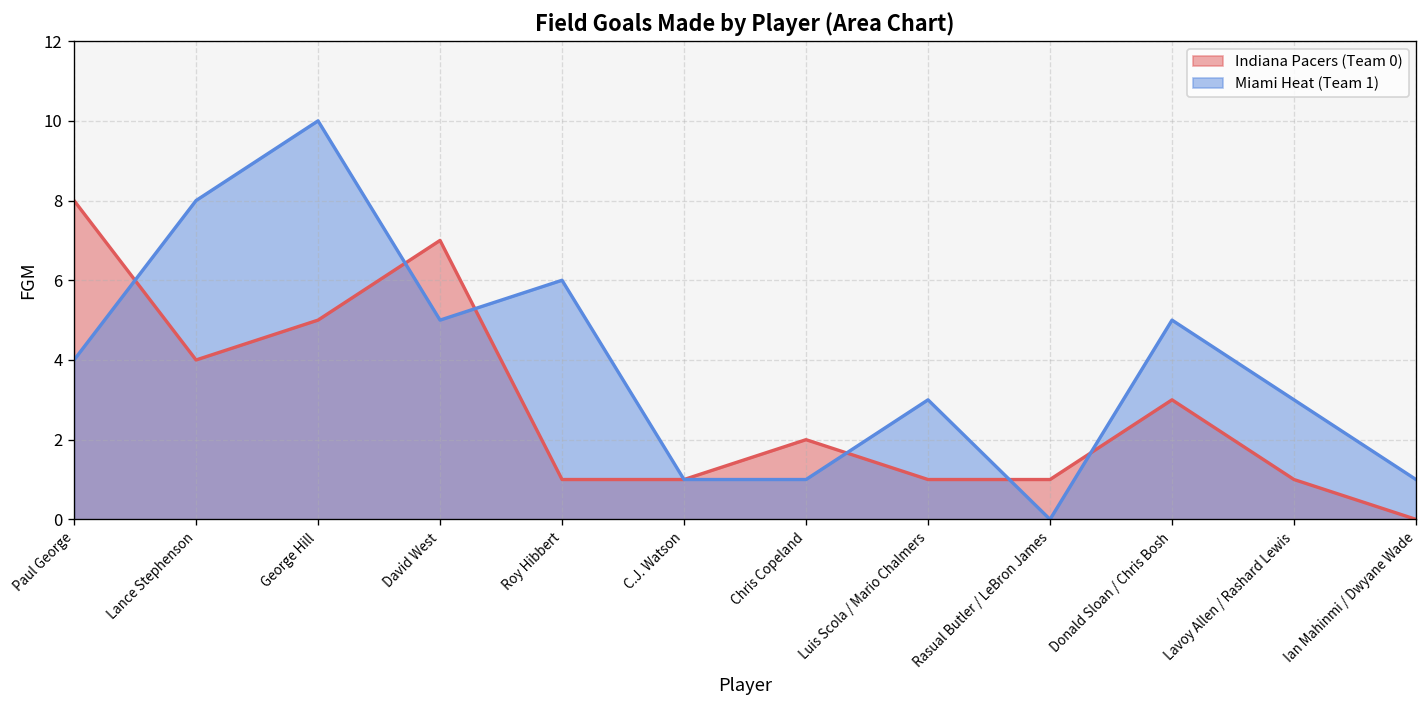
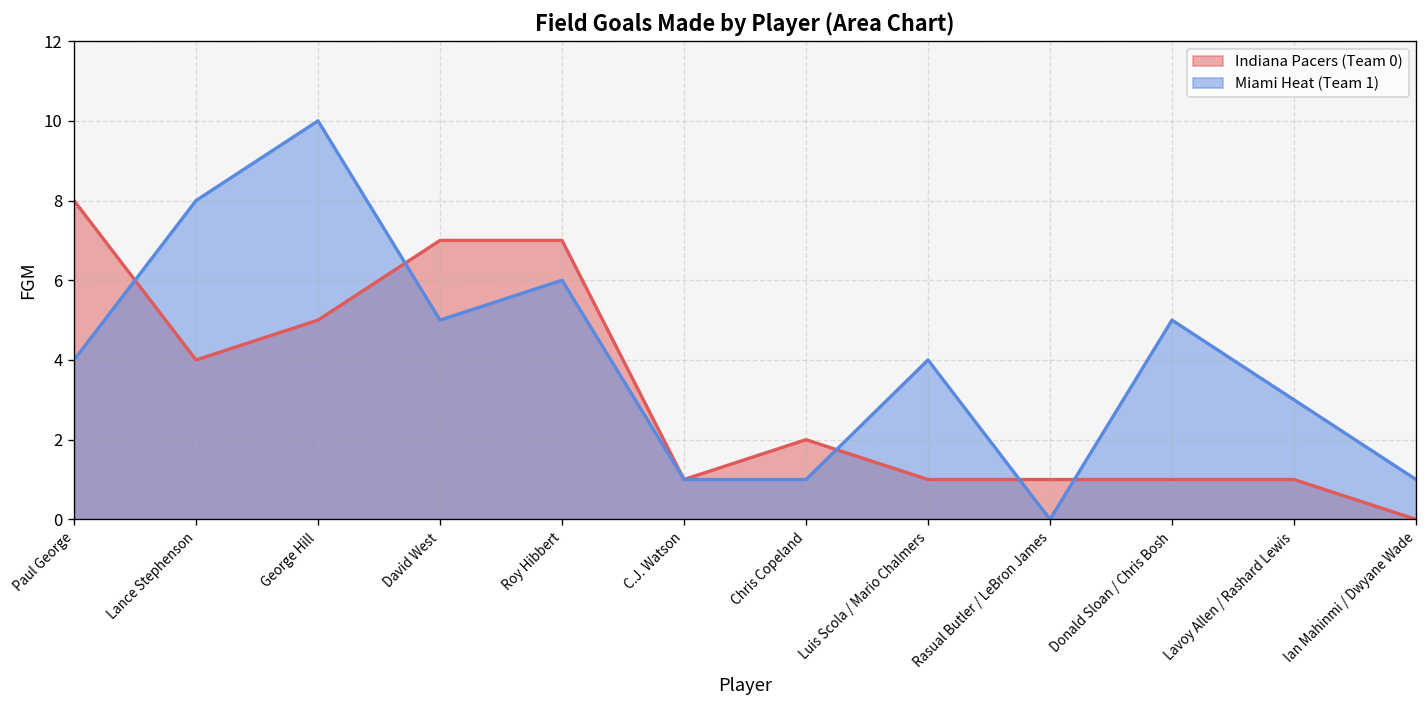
Indiana Pacers (Team 0), Roy Hibbert: 1 -> 7
Miami Heat (Team 1), Luis Scola / Mario Chalmers: 3 -> 4
Indiana Pacers (Team 0), Donald Sloan / Chris Bosh: 3 -> 1
